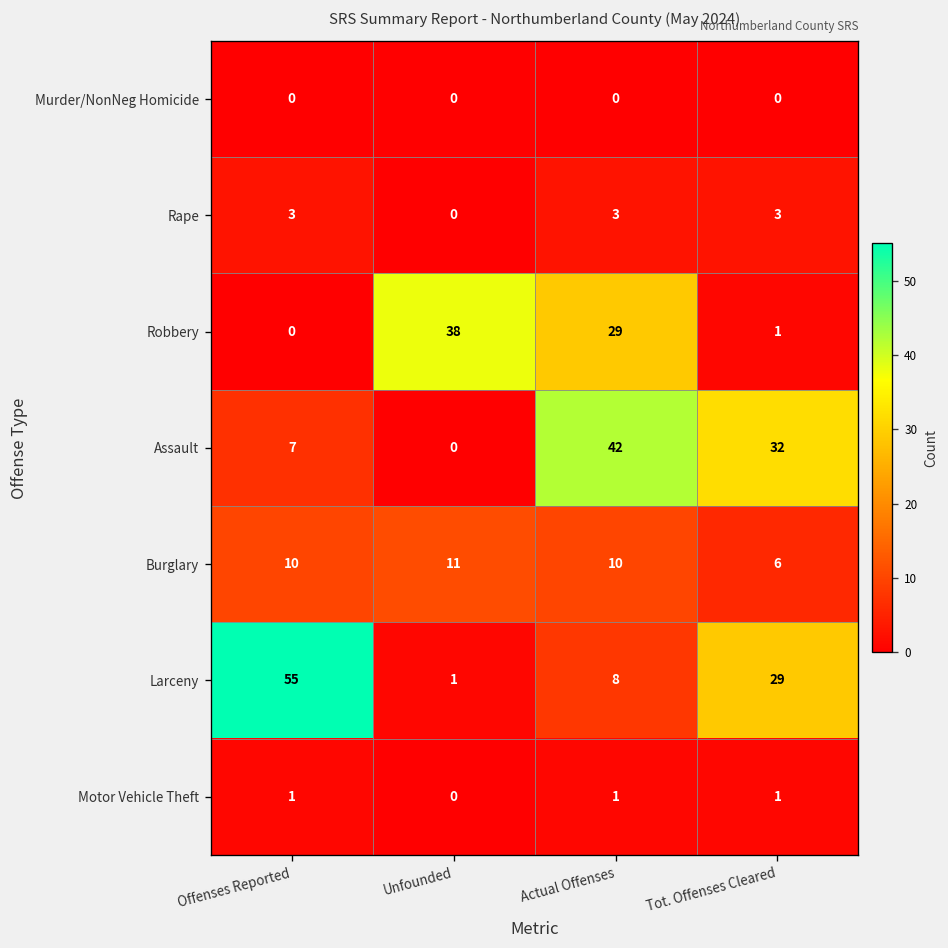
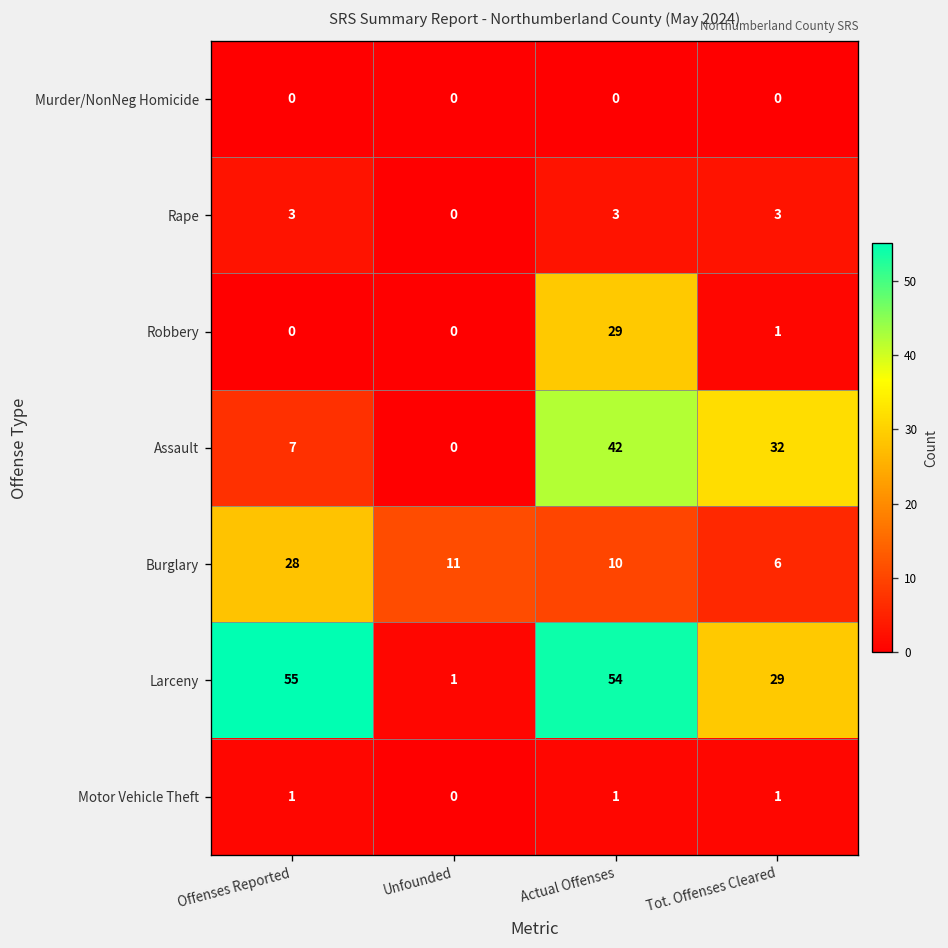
Robbery, Unfounded: 38 -> 0
Burglary, Offenses Reported: 10 -> 28
Larceny, Actual Offenses: 8 -> 54
